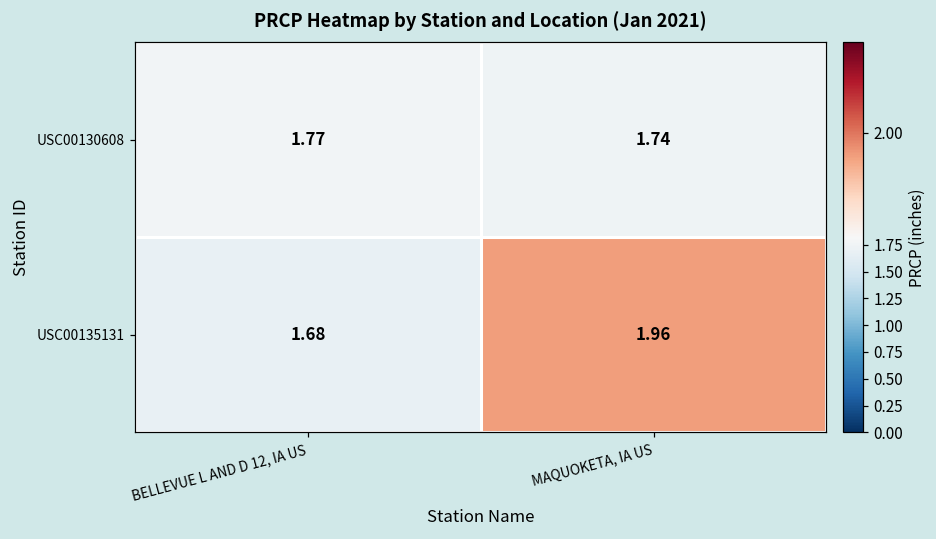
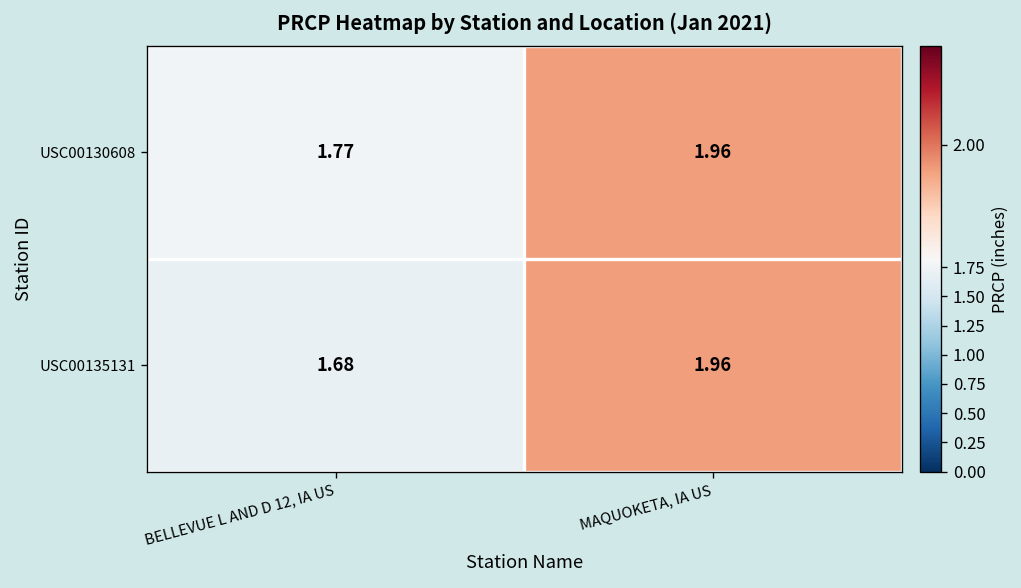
USC00130608, MAQUOKETA, IA US: 1.74 -> 1.96
